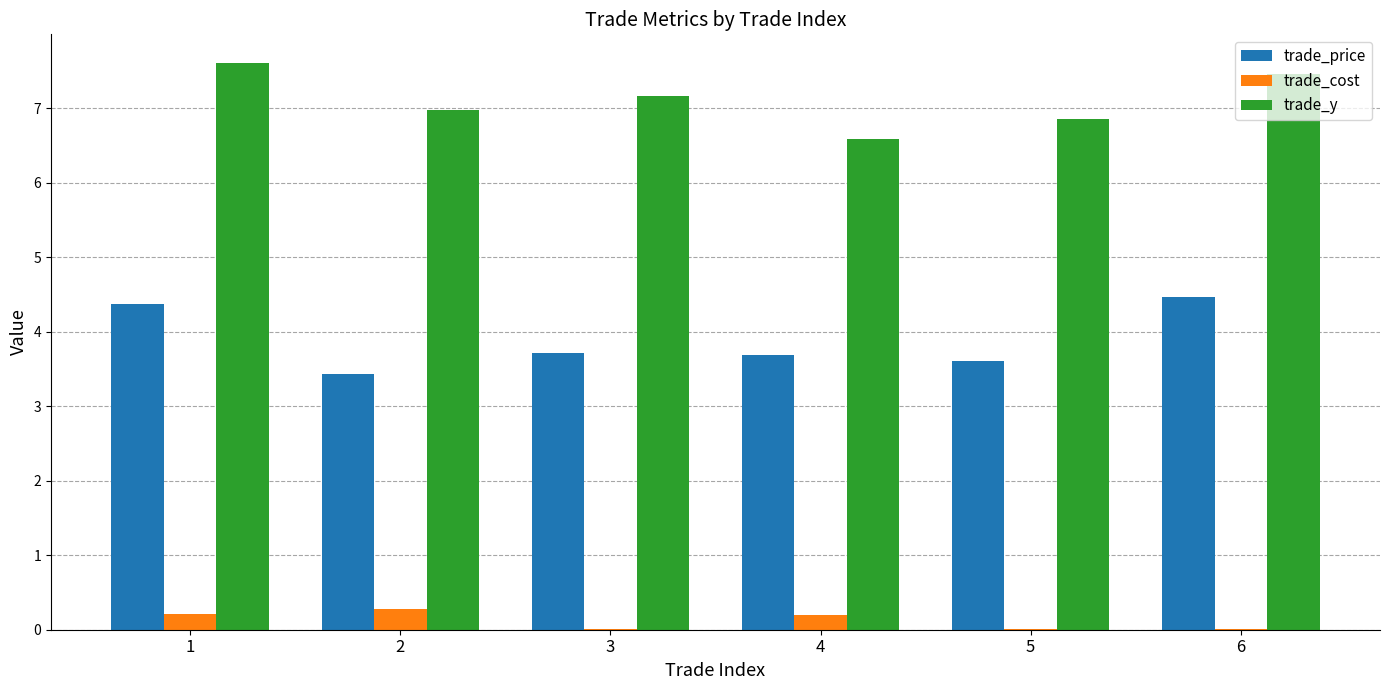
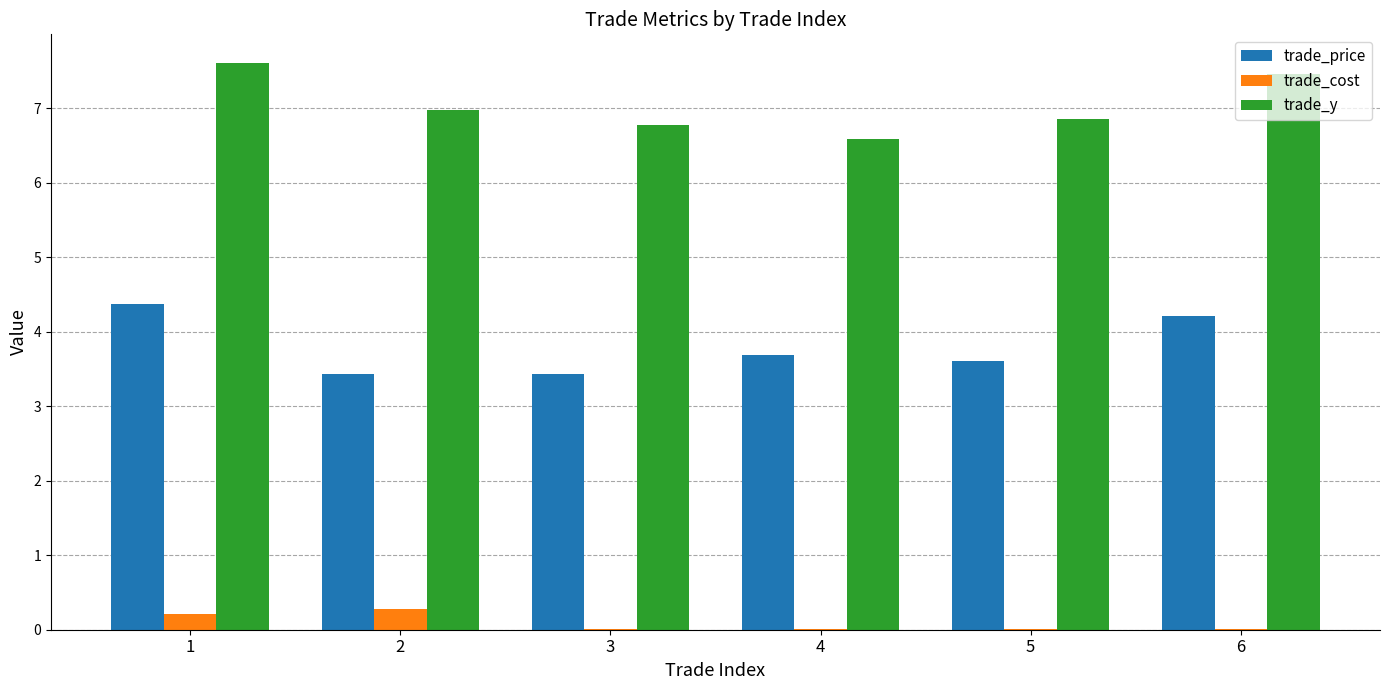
trade_price, 3: 3.7 -> 3.4
trade_y, 3: 7.2 -> 6.8
trade_cost, 4: 0.2 -> 0.0
trade_price, 6: 4.5 -> 4.2
